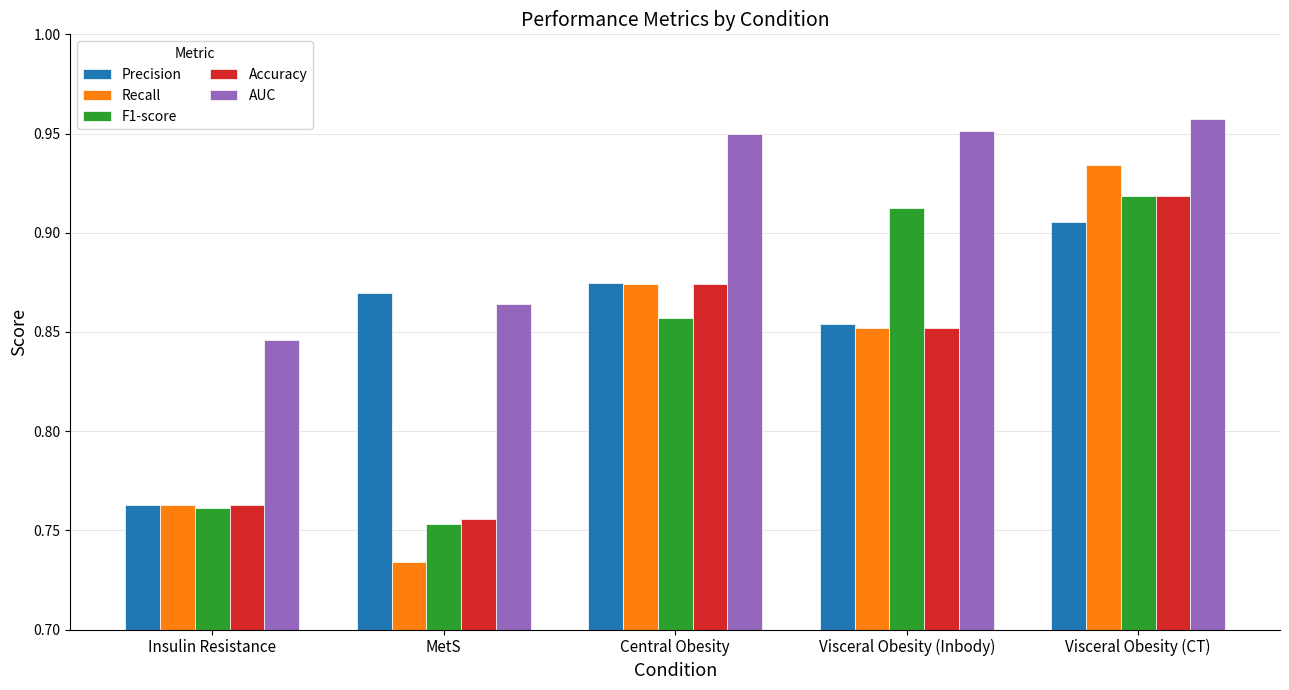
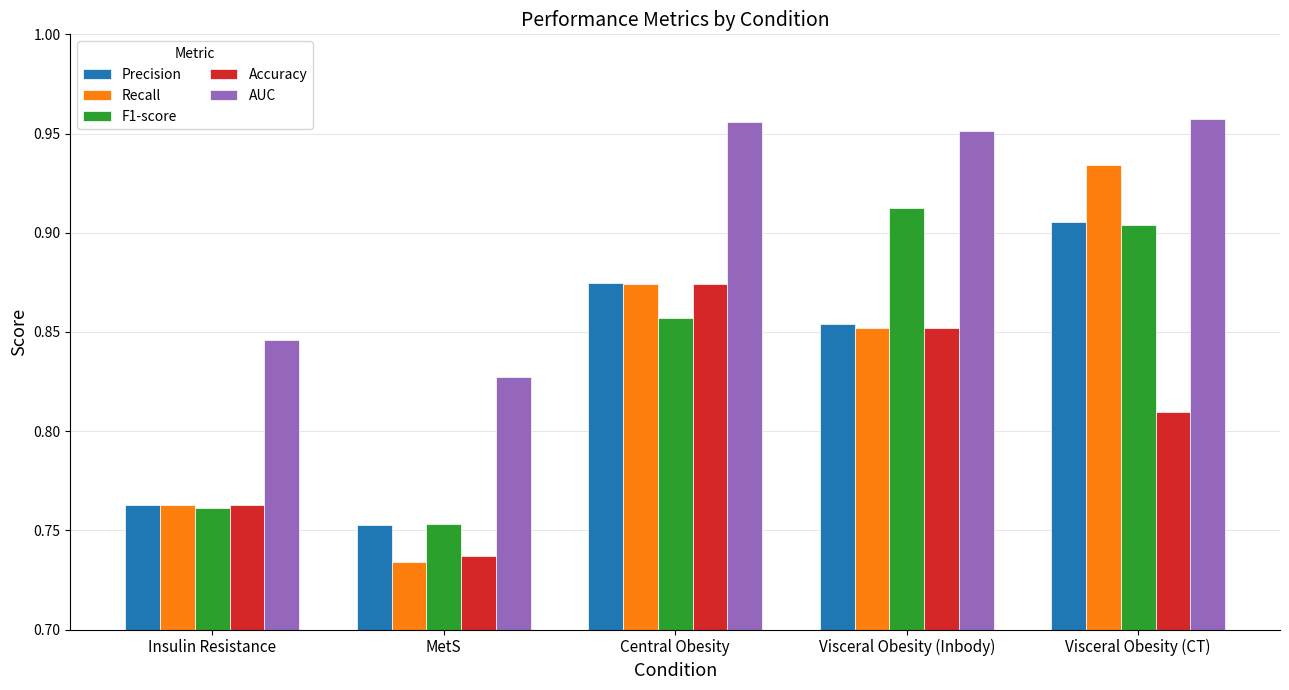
Precision, MetS: 0.870 -> 0.753
Accuracy, MetS: 0.756 -> 0.737
AUC, MetS: 0.864 -> 0.827
AUC, Central Obesity: 0.950 -> 0.956
F1-score, Visceral Obesity (CT): 0.918 -> 0.904
Accuracy, Visceral Obesity (CT): 0.919 -> 0.810
